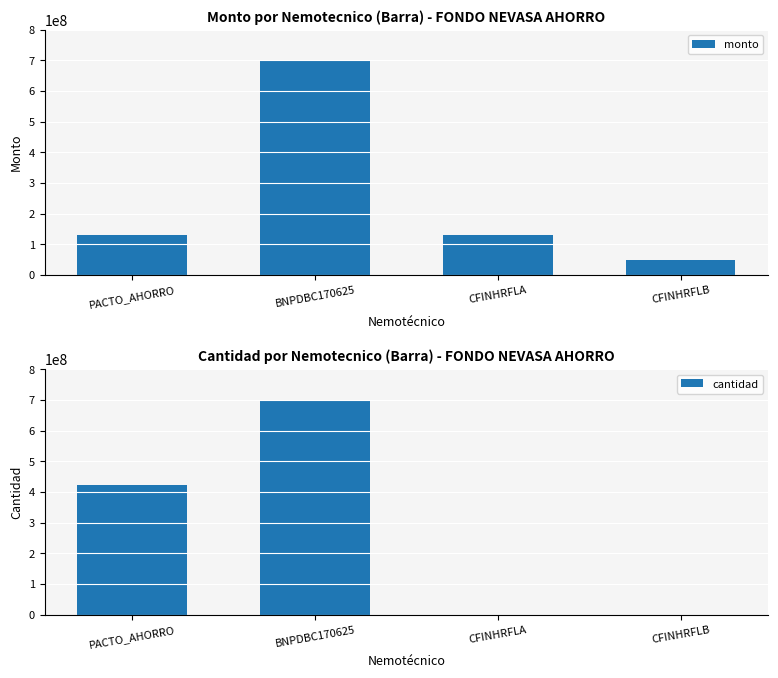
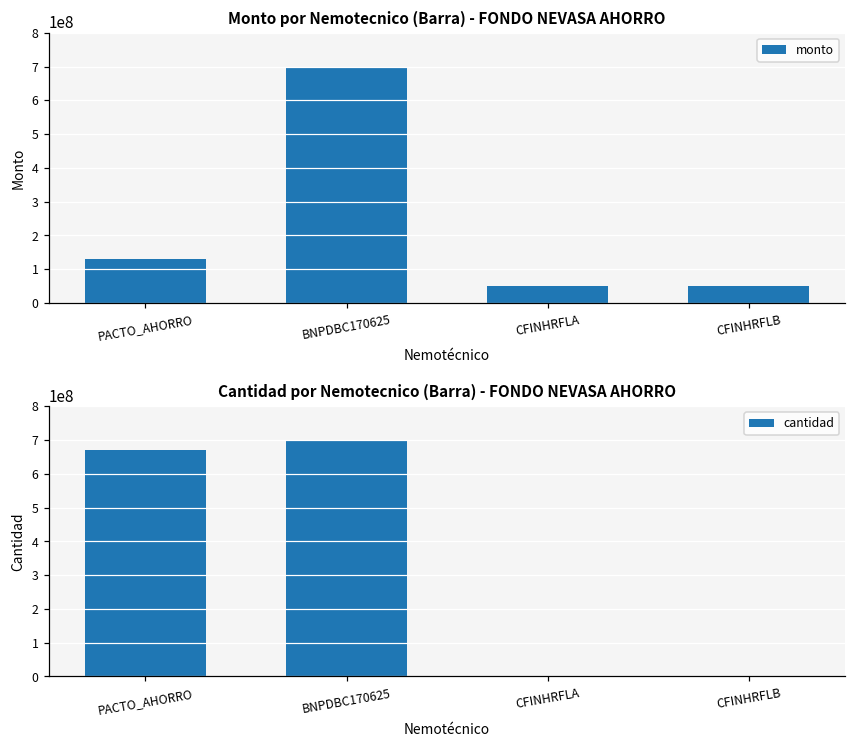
Monto por Nemotecnico (Barra) - FONDO NEVASA AHORRO, CFINHRFLA: 130000000 -> 50000000
Cantidad por Nemotecnico (Barra) - FONDO NEVASA AHORRO, PACTO_AHORRO: 420000000 -> 670000000
